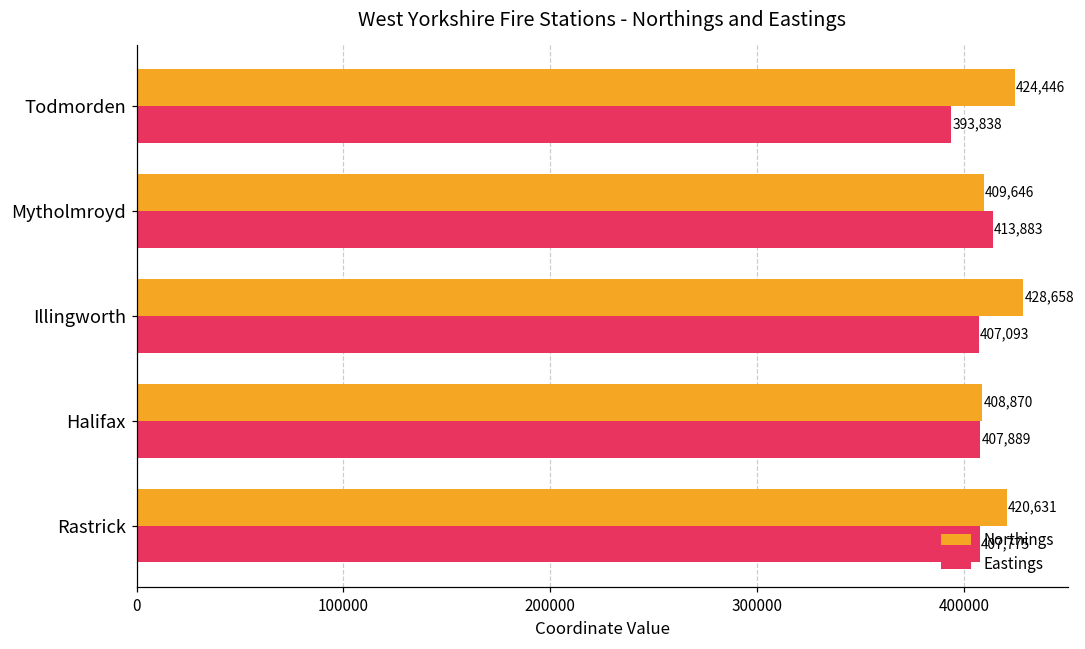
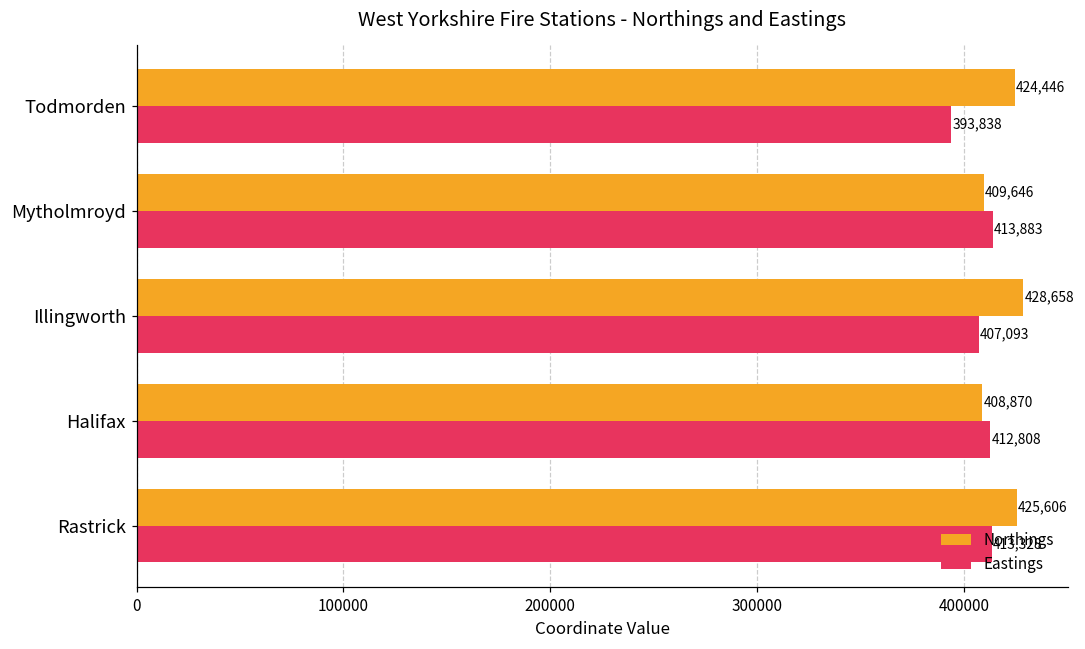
Eastings, Halifax: 407,889 -> 412,808
Northings, Rastrick: 420,631 -> 425,606
Eastings, Rastrick: 407,775 -> 413,328
